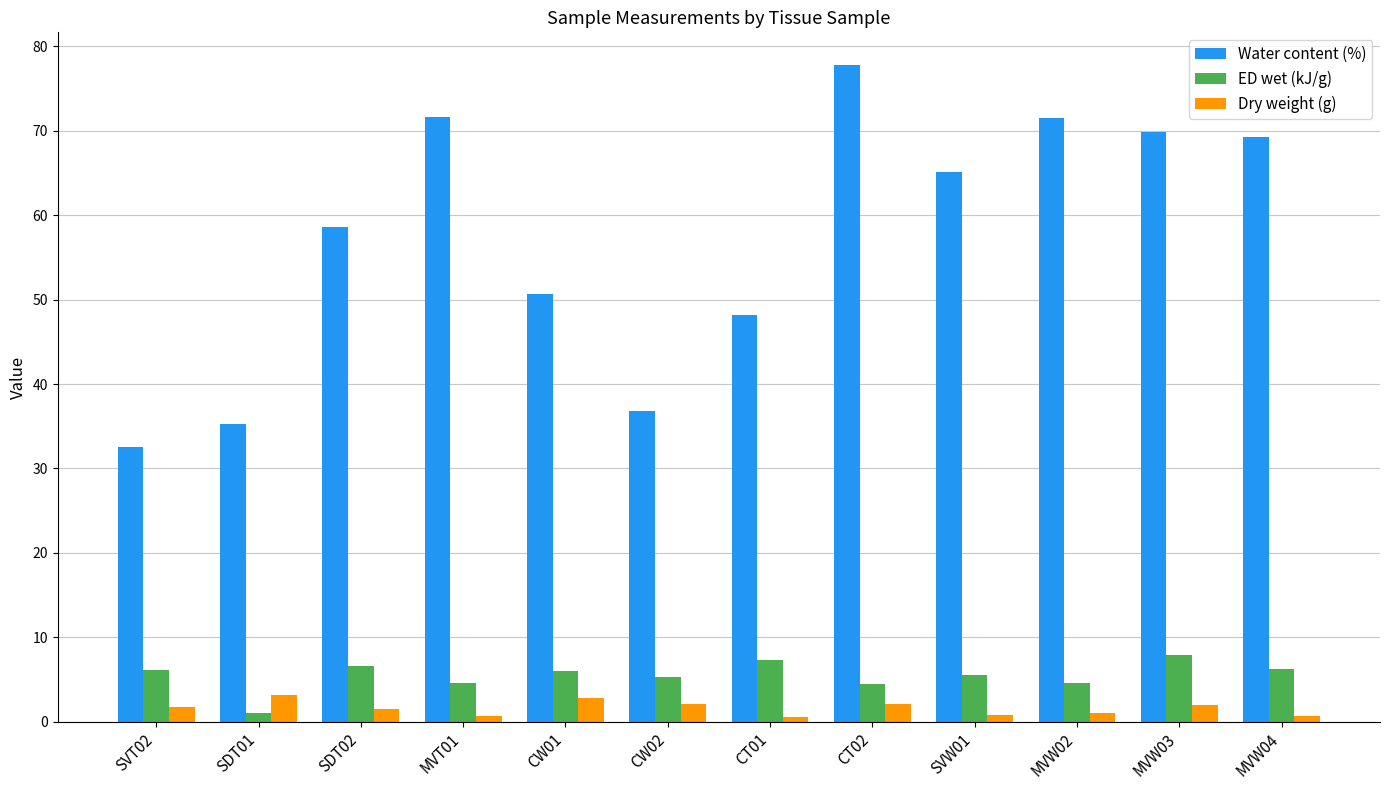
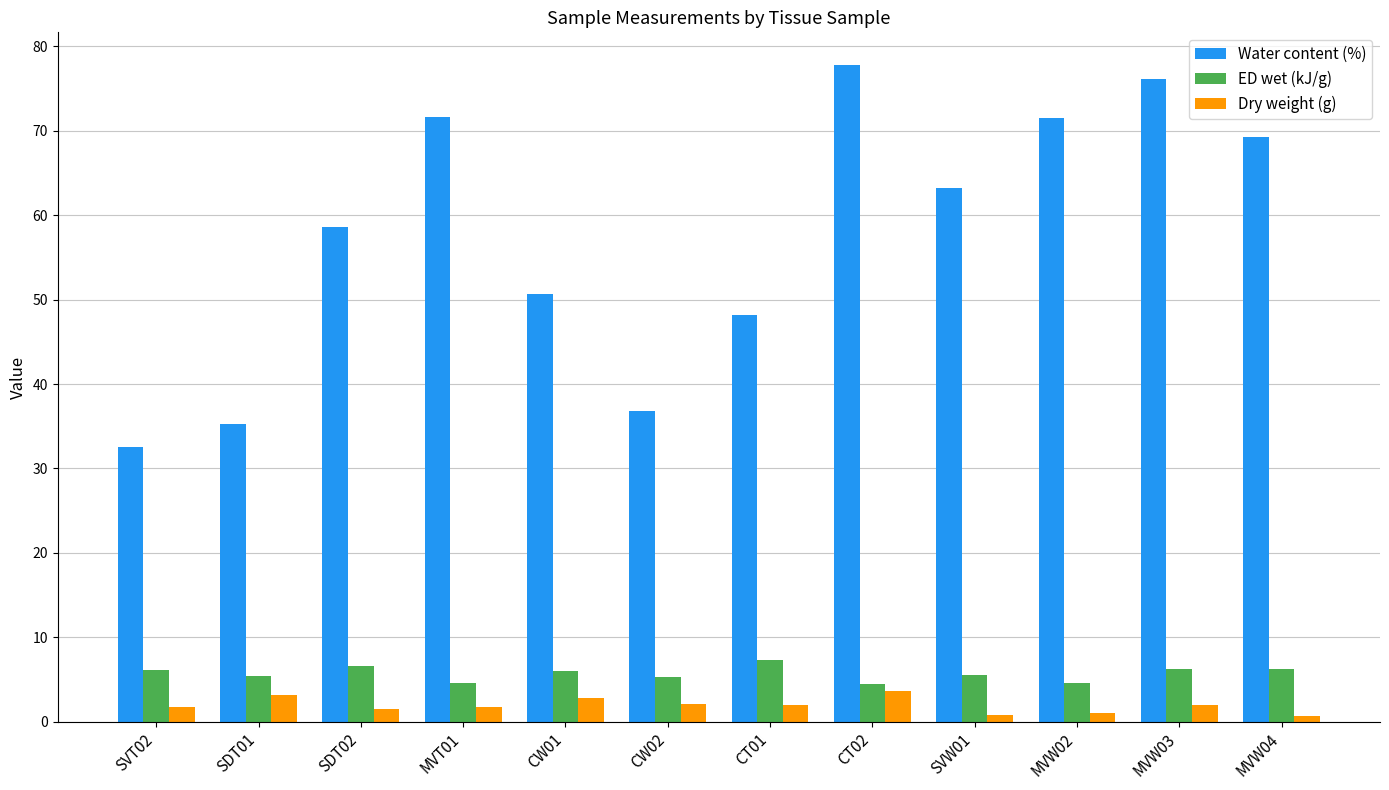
ED wet (kJ/g), SDT01: 1 -> 5
Dry weight (g), MVT01: 1 -> 2
Dry weight (g), CT01: 1 -> 2
Dry weight (g), CT02: 2 -> 4
Water content (%), SVW01: 65 -> 63
Water content (%), MVW03: 70 -> 76
ED wet (kJ/g), MVW03: 8 -> 6
